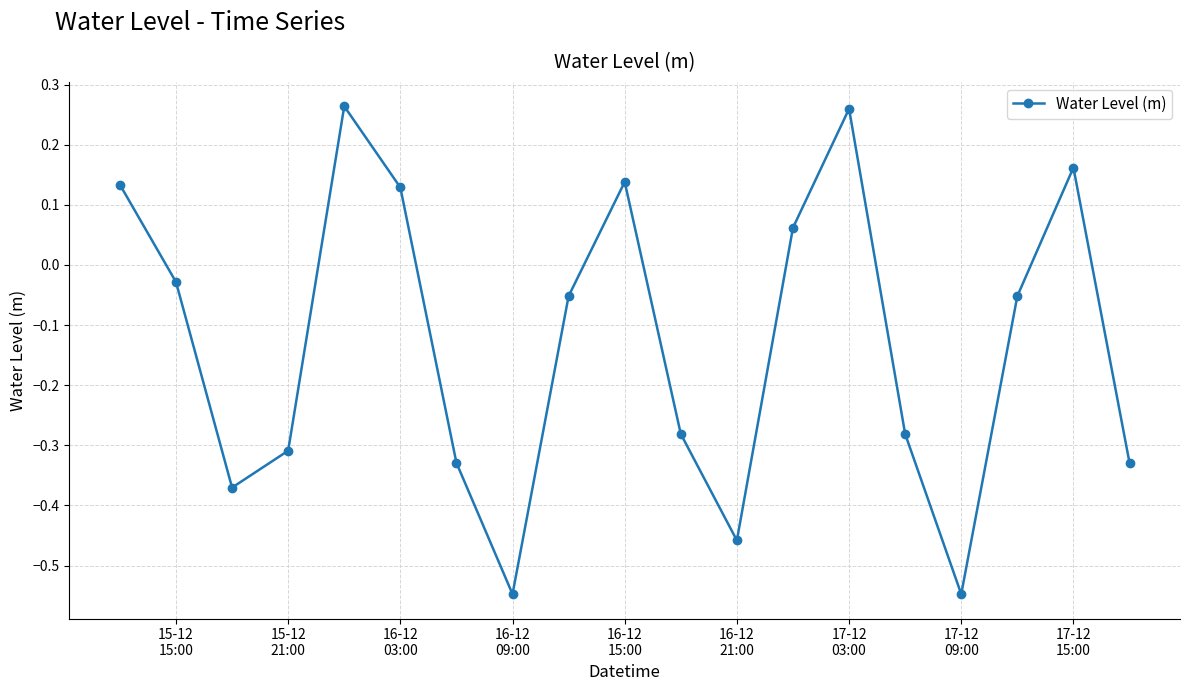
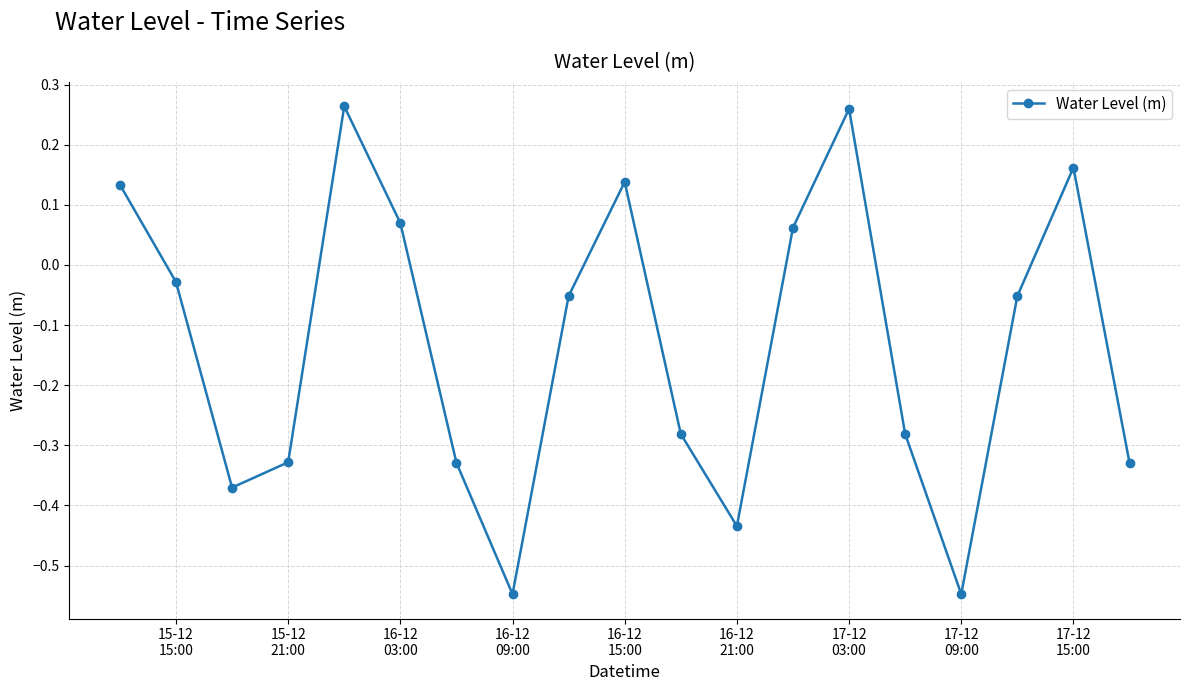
15-12 21:00: -0.31 -> -0.33
16-12 03:00: 0.13 -> 0.07
16-12 21:00: -0.46 -> -0.43
